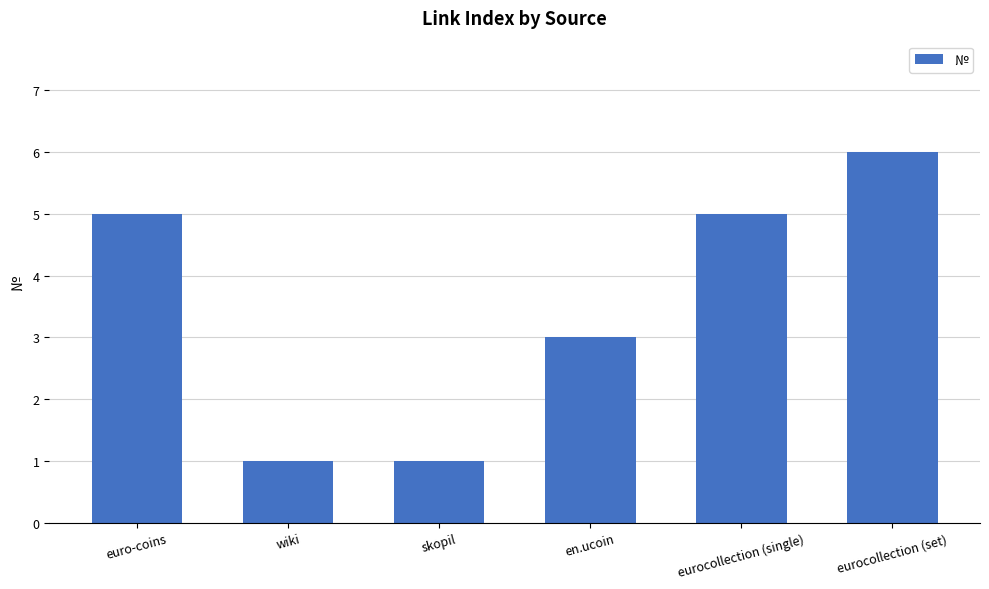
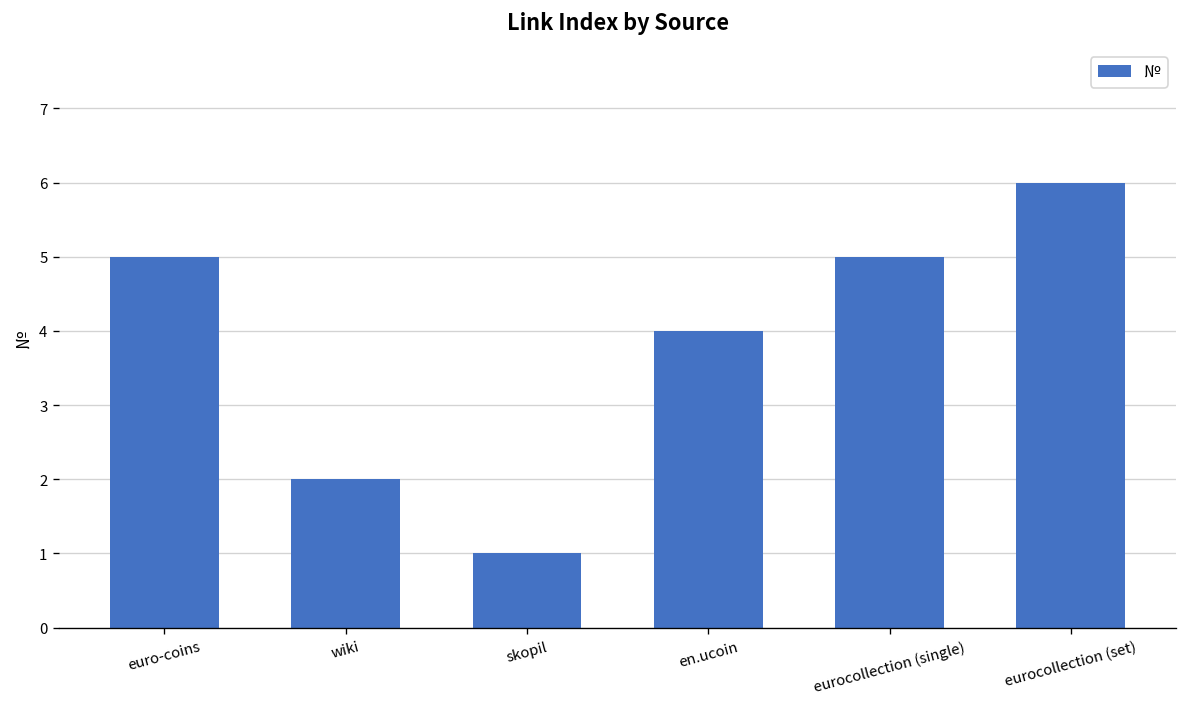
wiki: 1 -> 2
en.ucoin: 3 -> 4
